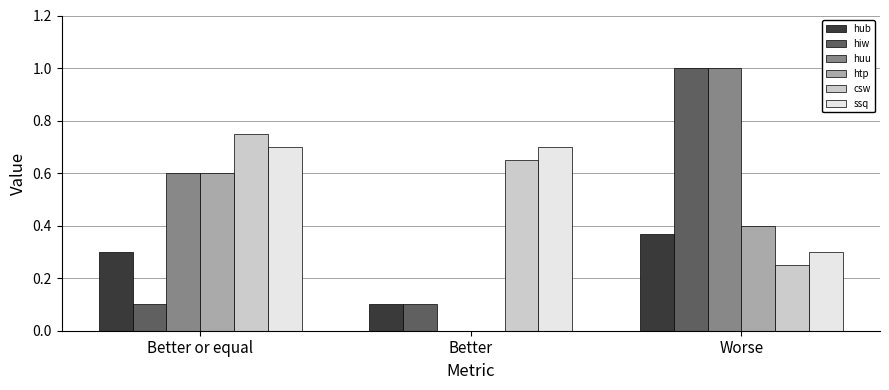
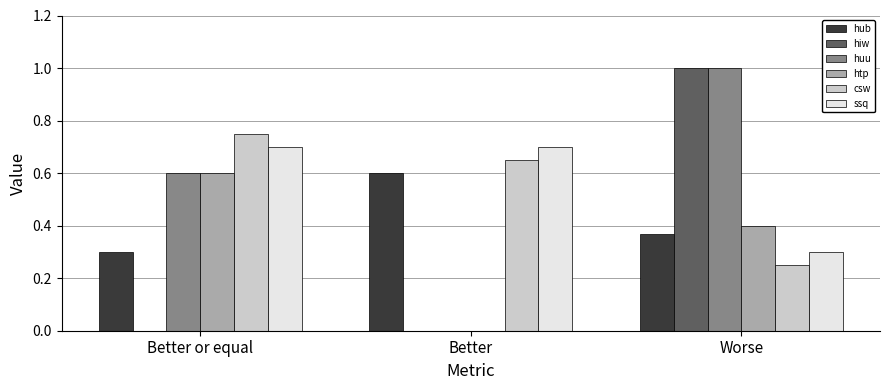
hiw, Better or equal: 0.1 -> 0.0
hub, Better: 0.1 -> 0.6
hiw, Better: 0.1 -> 0.0
